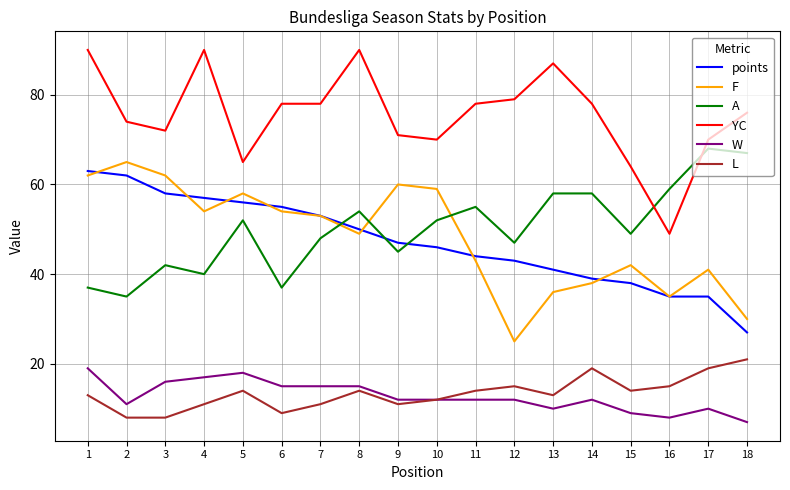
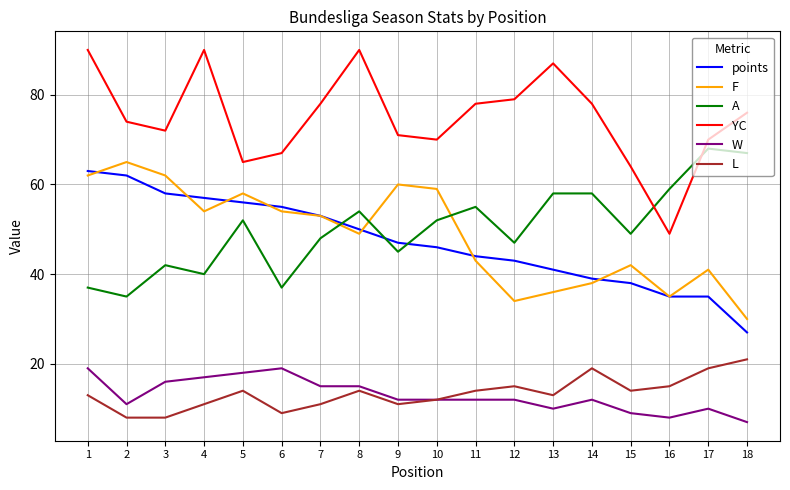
YC, 6: 78 -> 67
W, 6: 15 -> 19
F, 12: 25 -> 34
